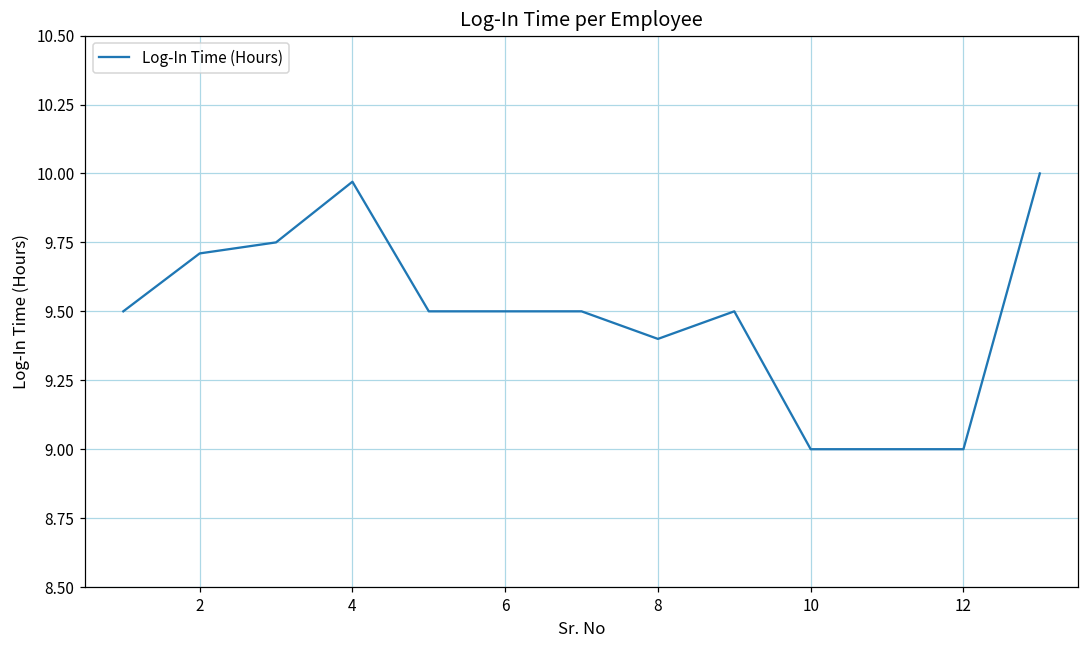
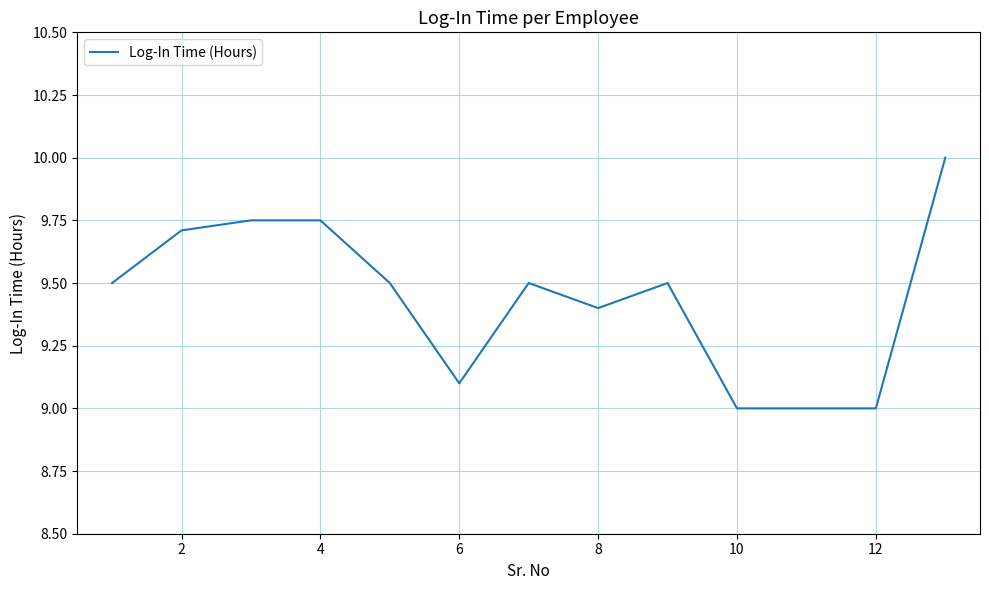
4: 9.97 -> 9.75
6: 9.5 -> 9.1
